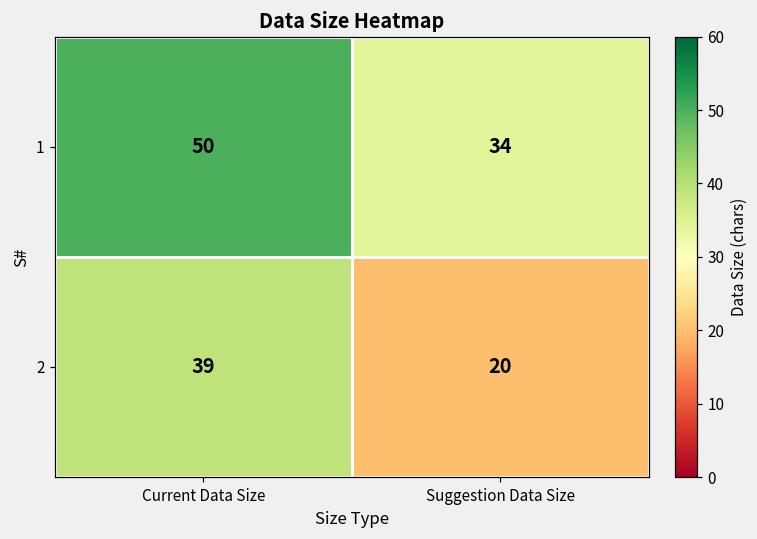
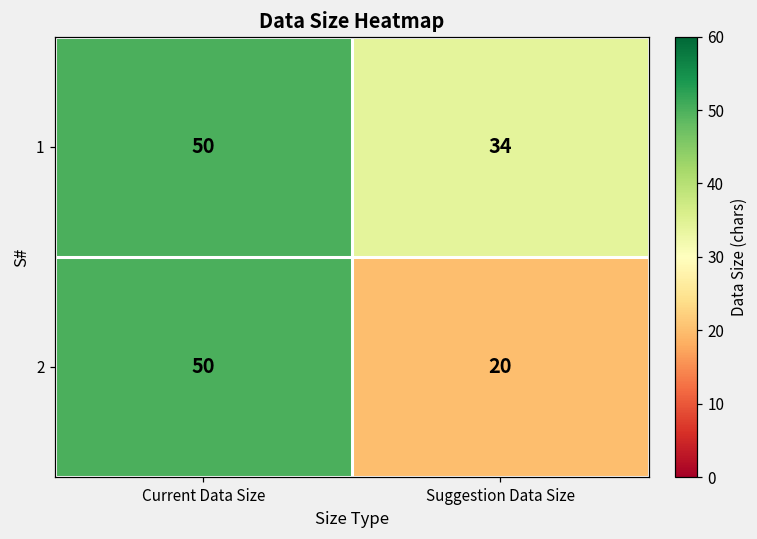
2, Current Data Size: 39 -> 50
